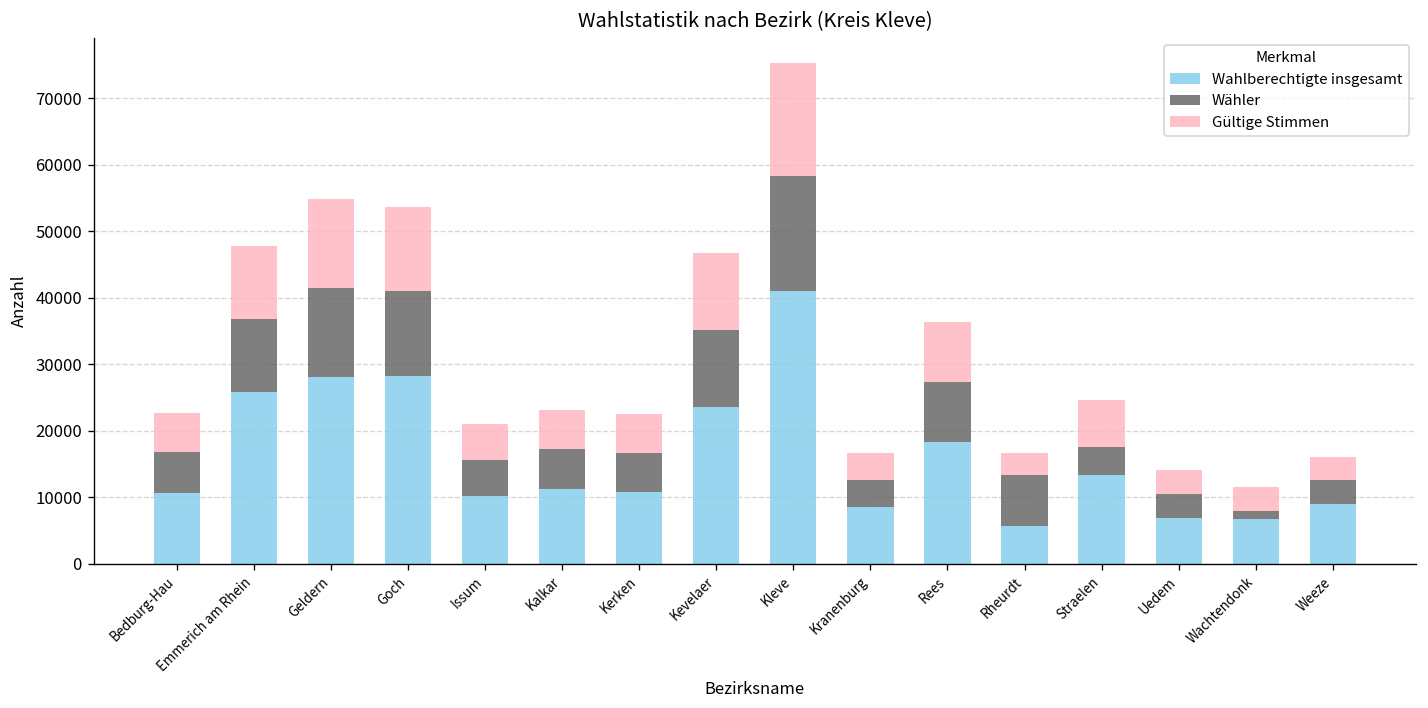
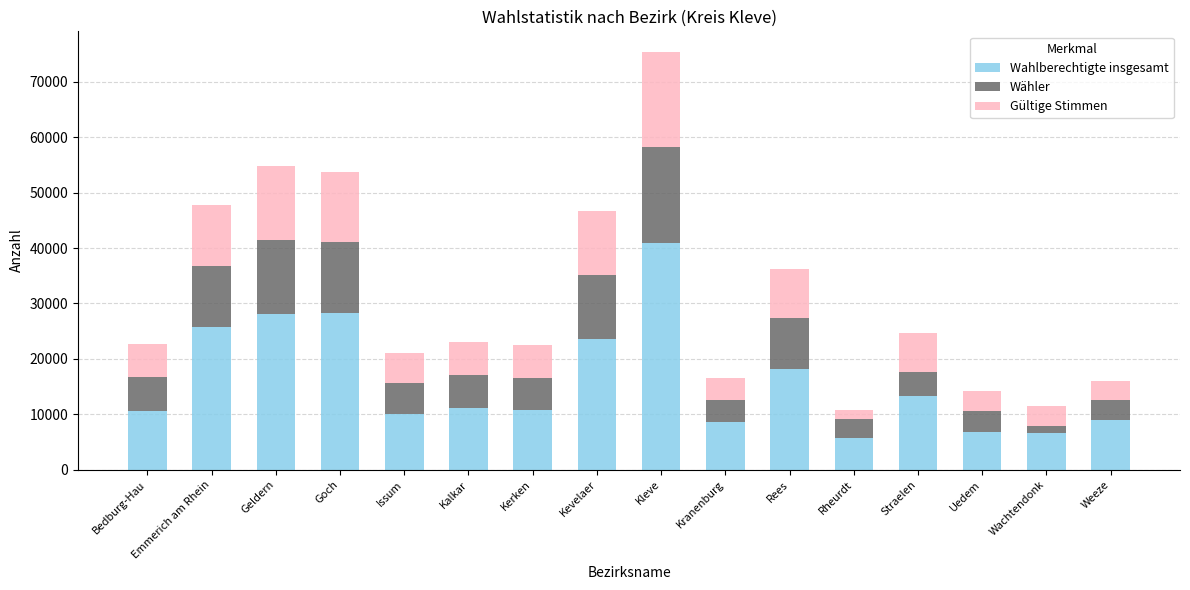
Wähler, Rheurdt: 8000 -> 3000
Gültige Stimmen, Rheurdt: 3000 -> 2000
